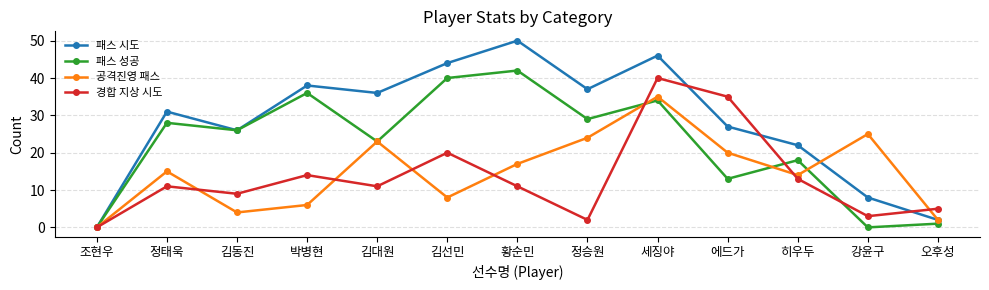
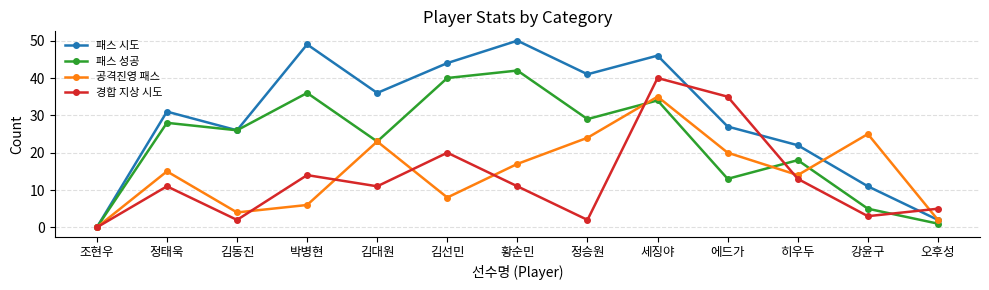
경합 지상 시도, 김동진: 9 -> 2
패스 시도, 박병현: 38 -> 49
패스 시도, 정승원: 37 -> 41
패스 시도, 강윤구: 8 -> 11
패스 성공, 강윤구: 0 -> 5
